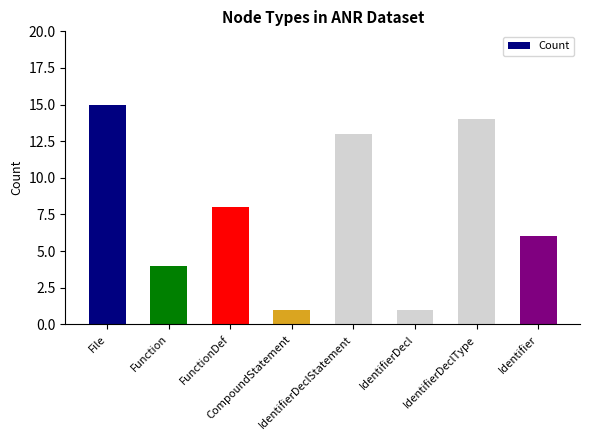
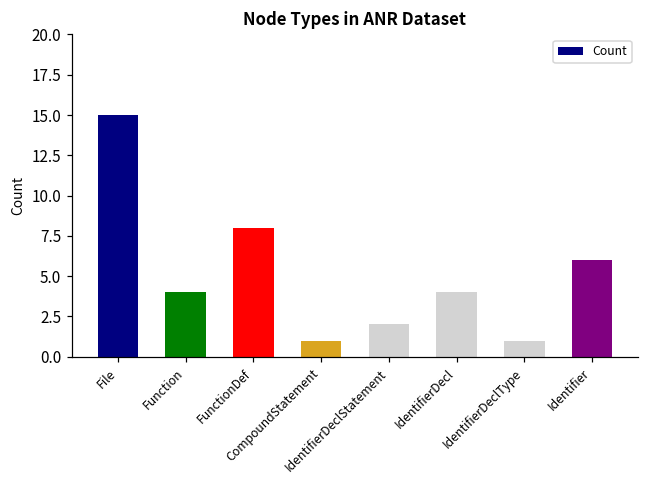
IdentifierDeclStatement: 13 -> 2
IdentifierDecl: 1 -> 4
IdentifierDeclType: 14 -> 1
